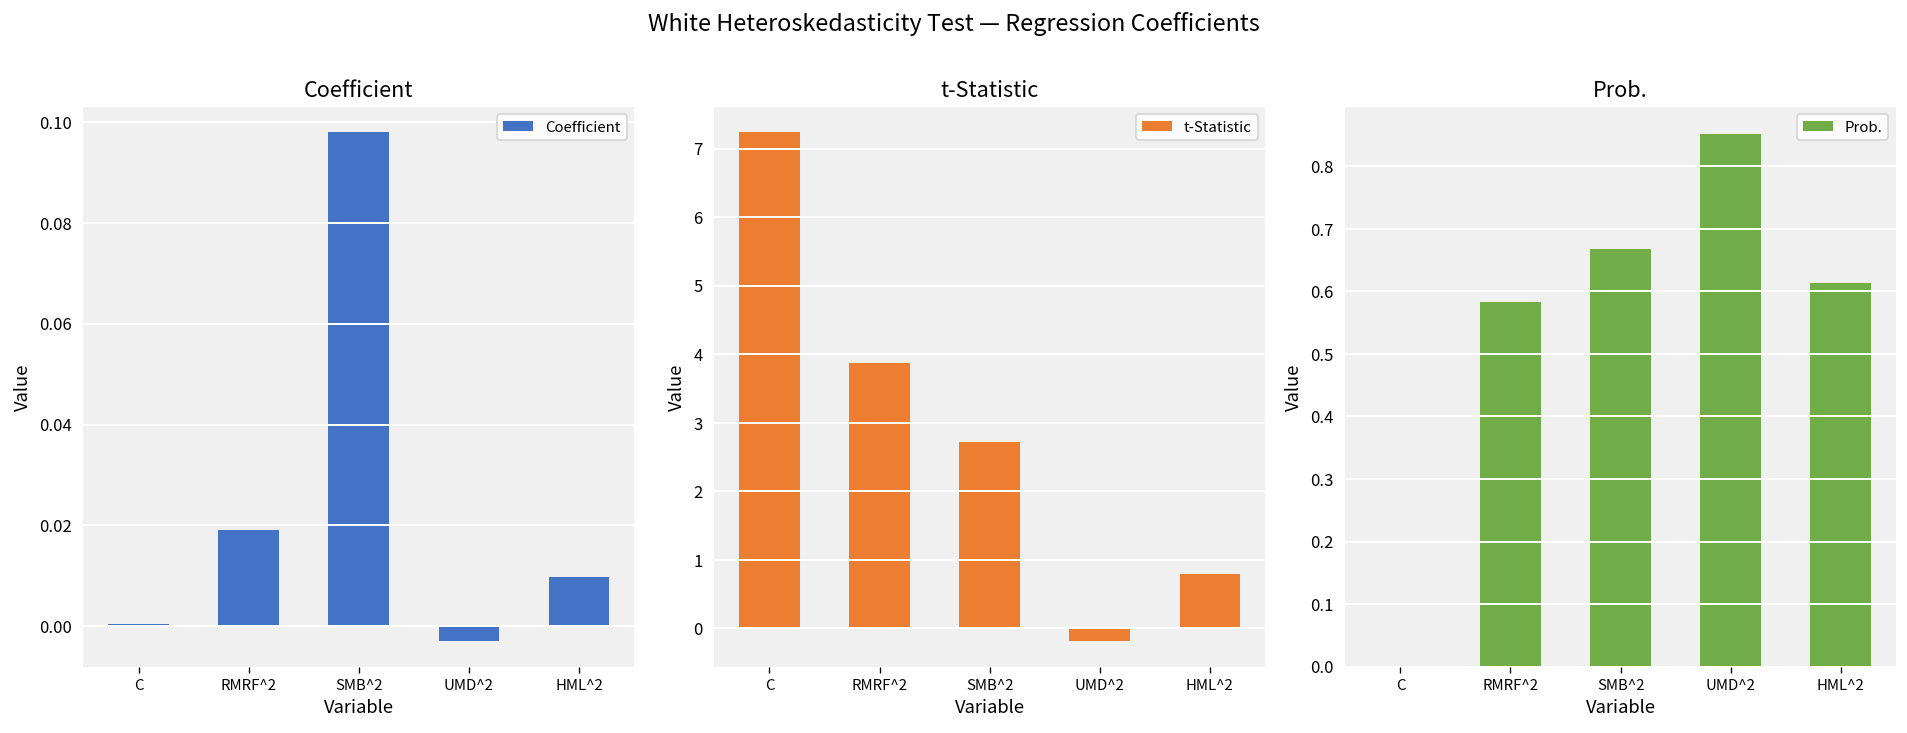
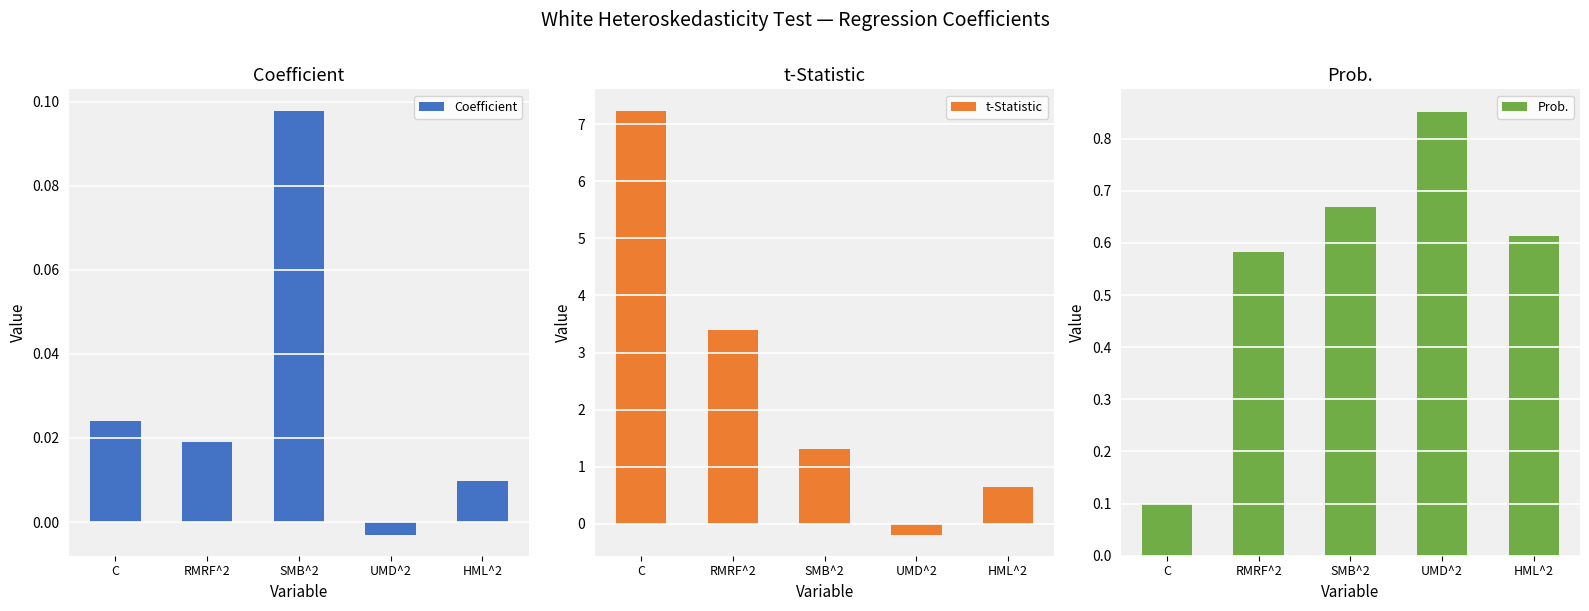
Coefficient, C: 0.000 -> 0.024
t-Statistic, RMRF^2: 3.9 -> 3.4
t-Statistic, SMB^2: 2.7 -> 1.3
t-Statistic, HML^2: 0.8 -> 0.6
Prob., C: 0.0 -> 0.1
